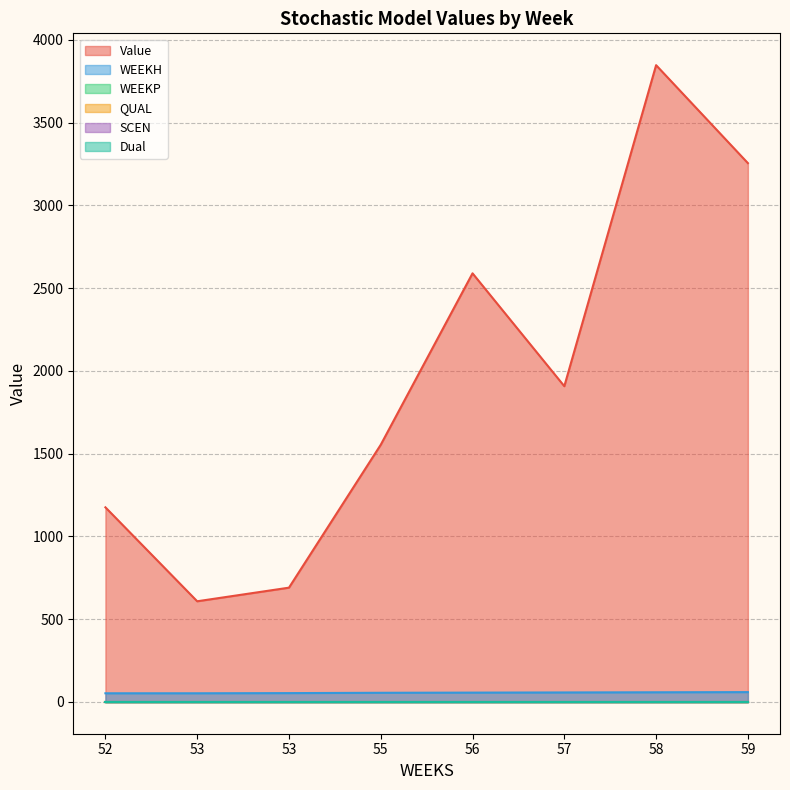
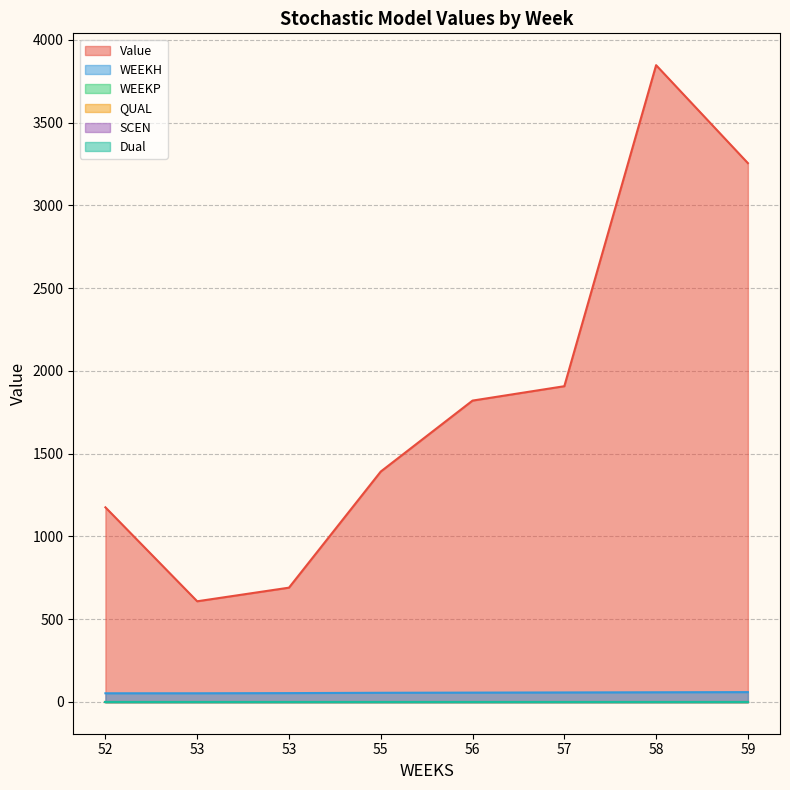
Value, 55: 1550 -> 1390
Value, 56: 2590 -> 1820
